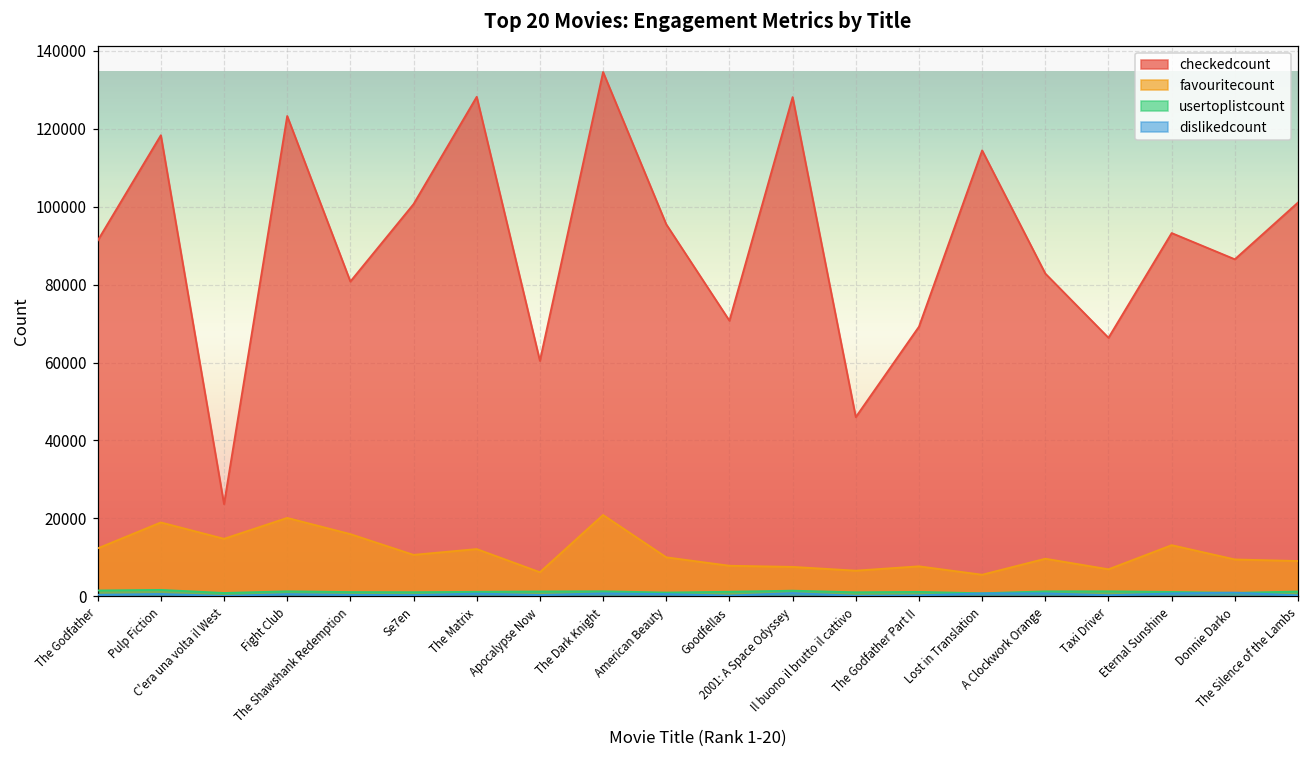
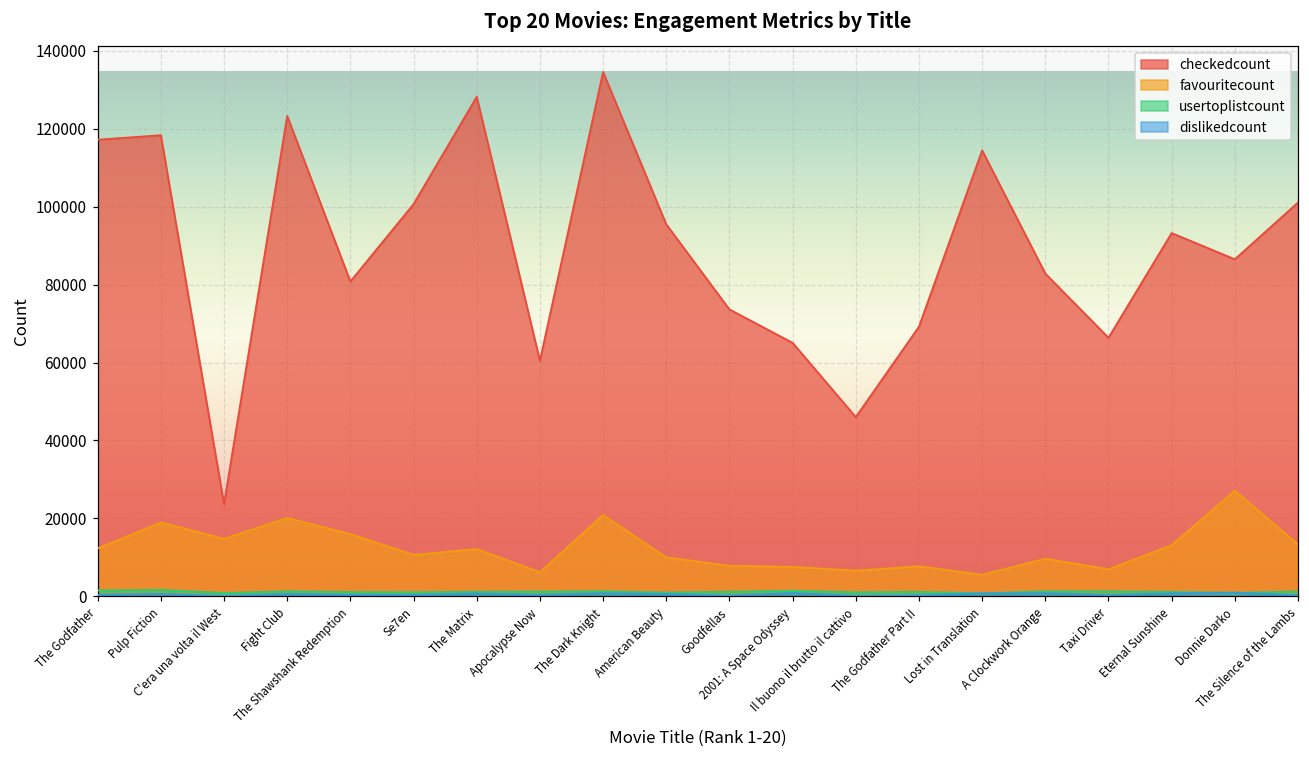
checkedcount, The Godfather: 91000 -> 117000
checkedcount, Goodfellas: 71000 -> 74000
checkedcount, 2001: A Space Odyssey: 128000 -> 65000
favouritecount, Donnie Darko: 9000 -> 27000
favouritecount, The Silence of the Lambs: 9000 -> 13000
